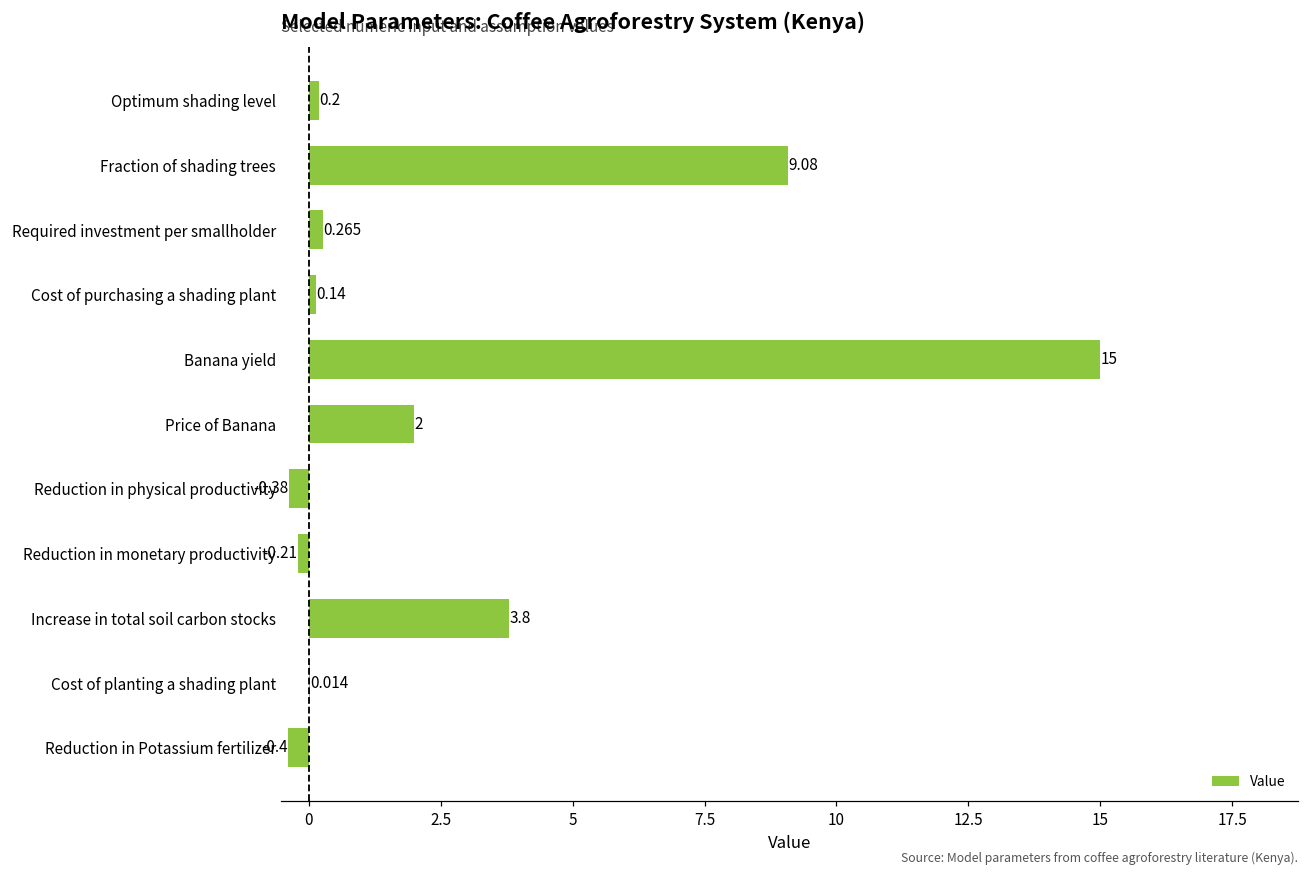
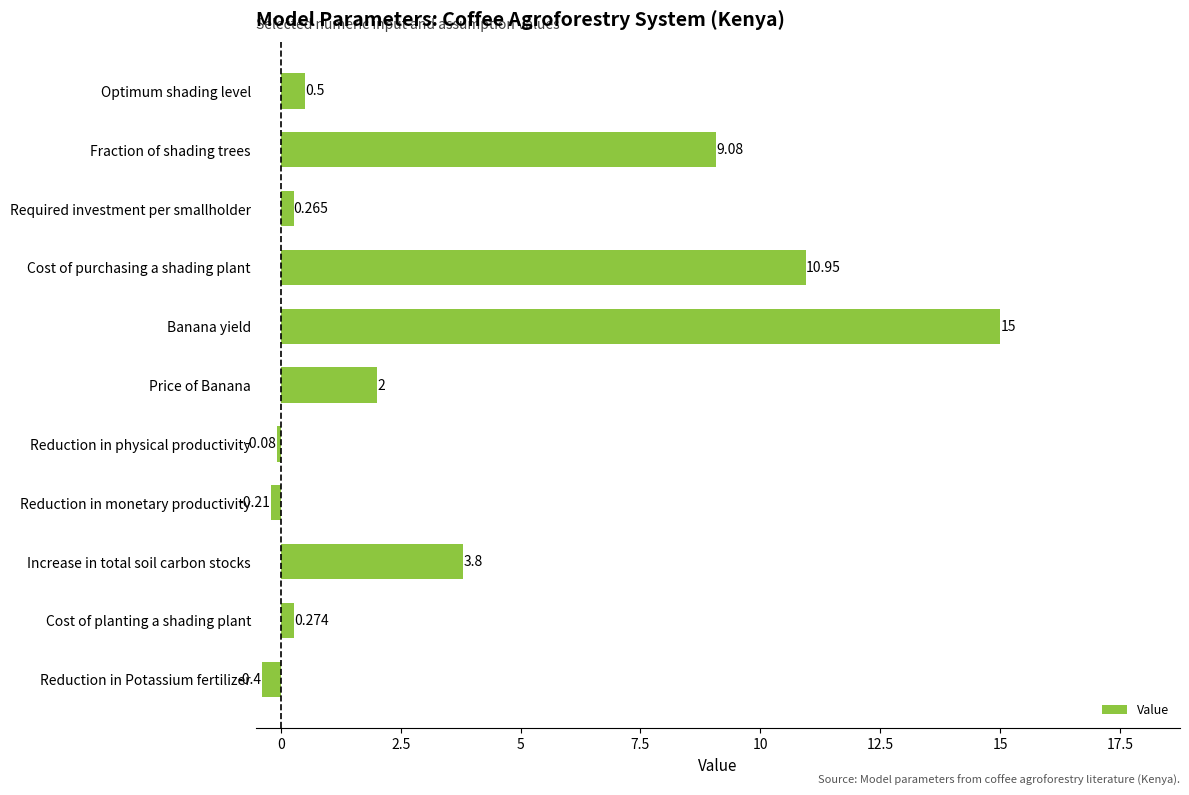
Optimum shading level: 0.2 -> 0.5
Cost of purchasing a shading plant: 0.14 -> 10.95
Reduction in physical productivity: -0.38 -> -0.08
Cost of planting a shading plant: 0.014 -> 0.274
